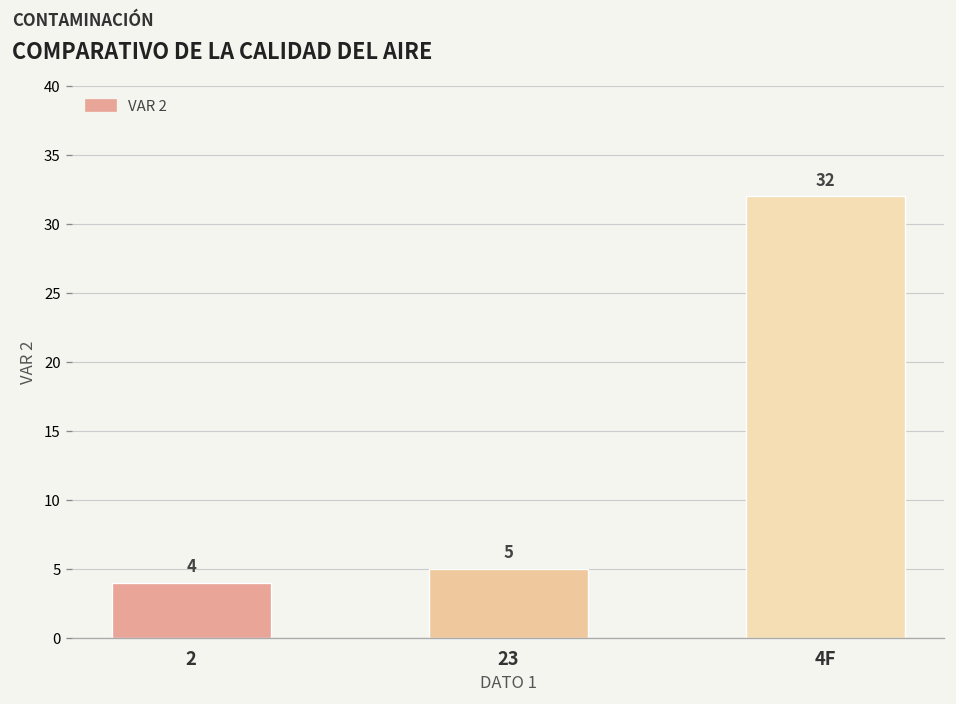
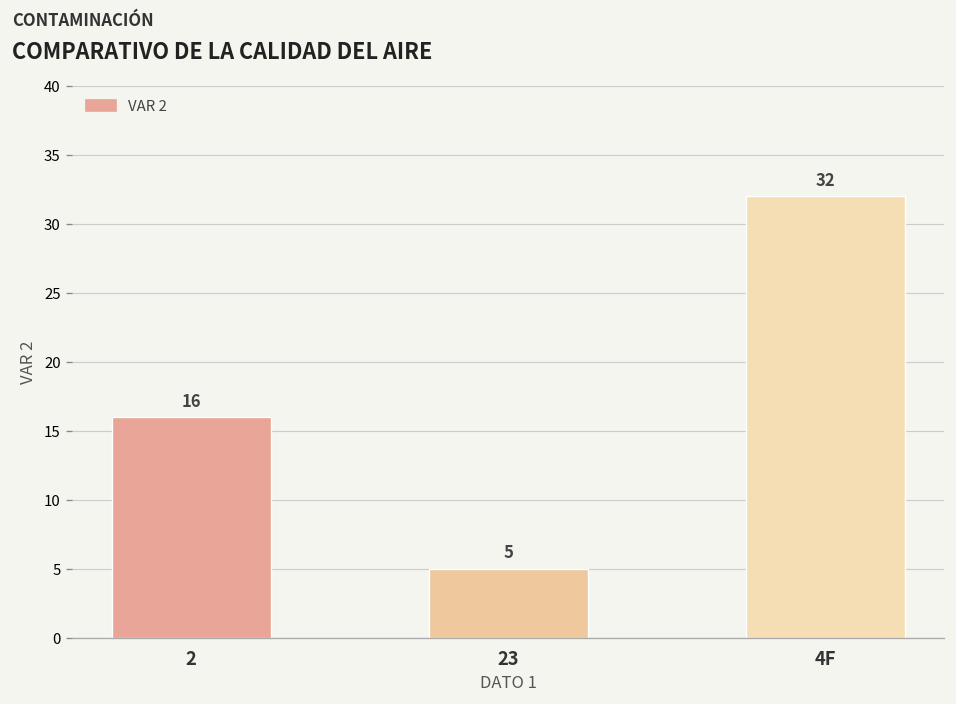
2: 4 -> 16
